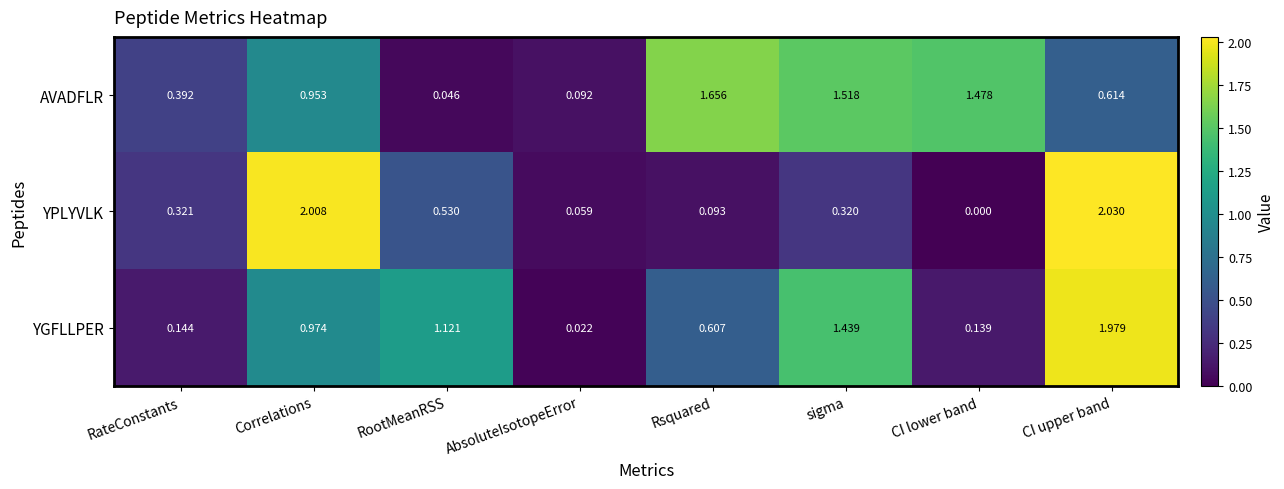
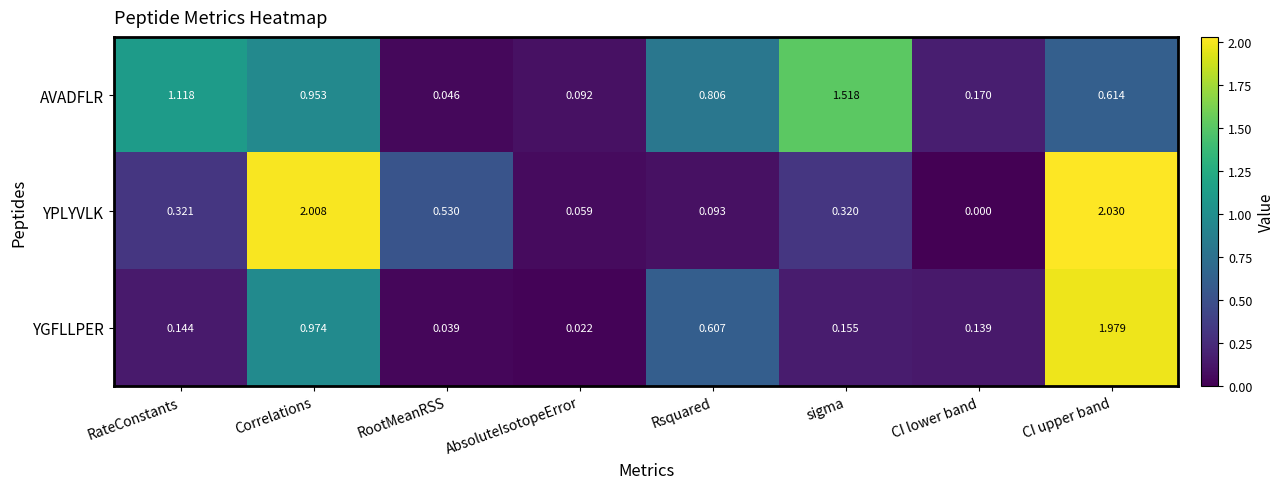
AVADFLR, RateConstants: 0.392 -> 1.118
AVADFLR, Rsquared: 1.656 -> 0.806
AVADFLR, CI lower band: 1.478 -> 0.170
YGFLLPER, RootMeanRSS: 1.121 -> 0.039
YGFLLPER, sigma: 1.439 -> 0.155
